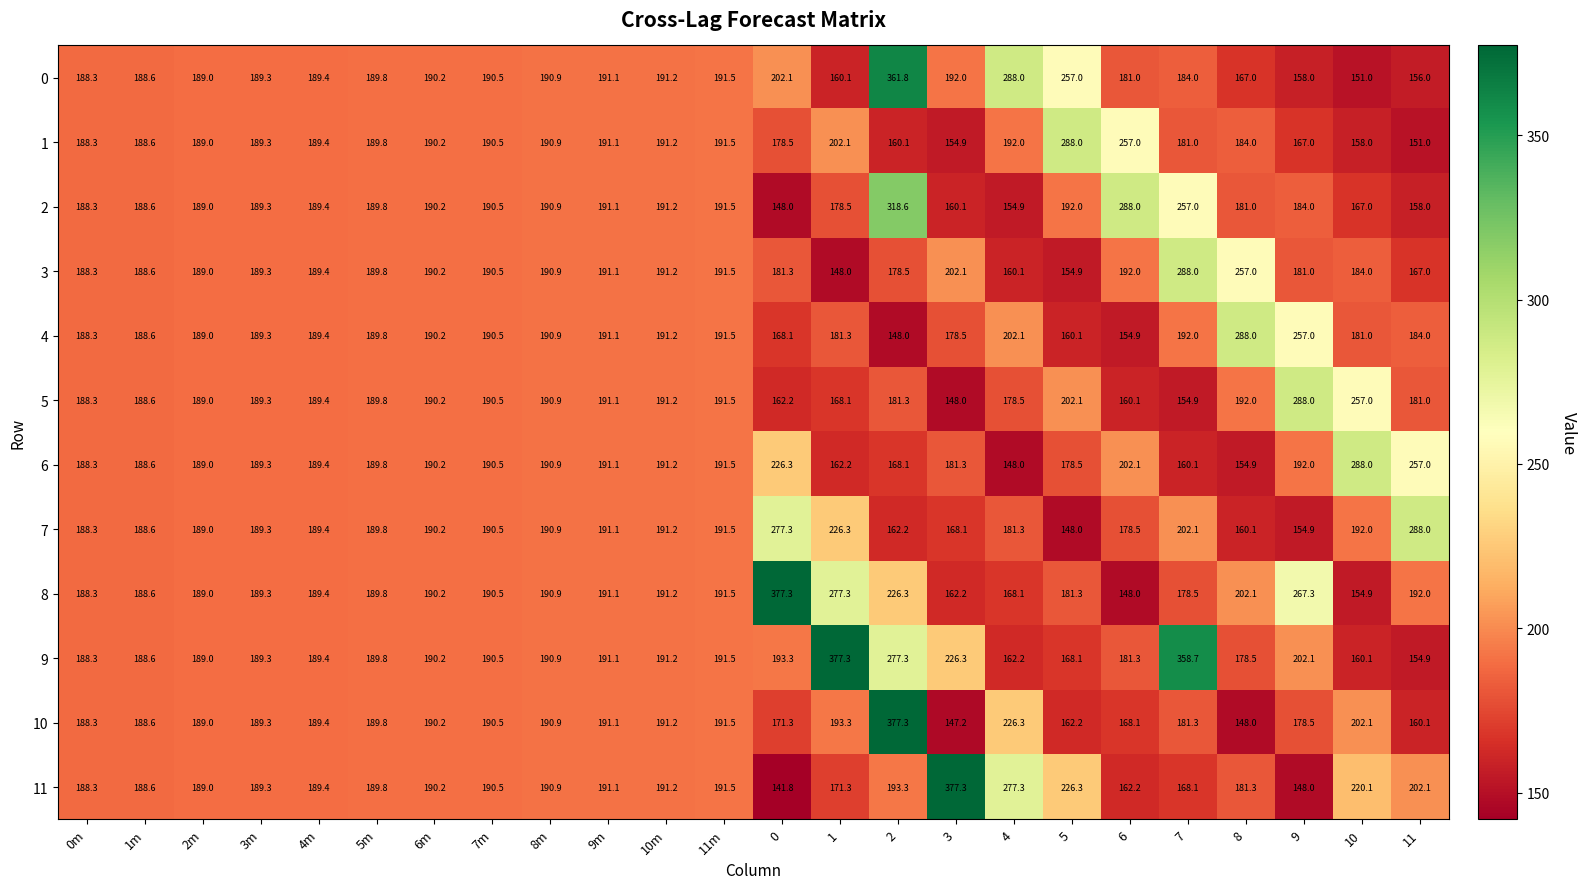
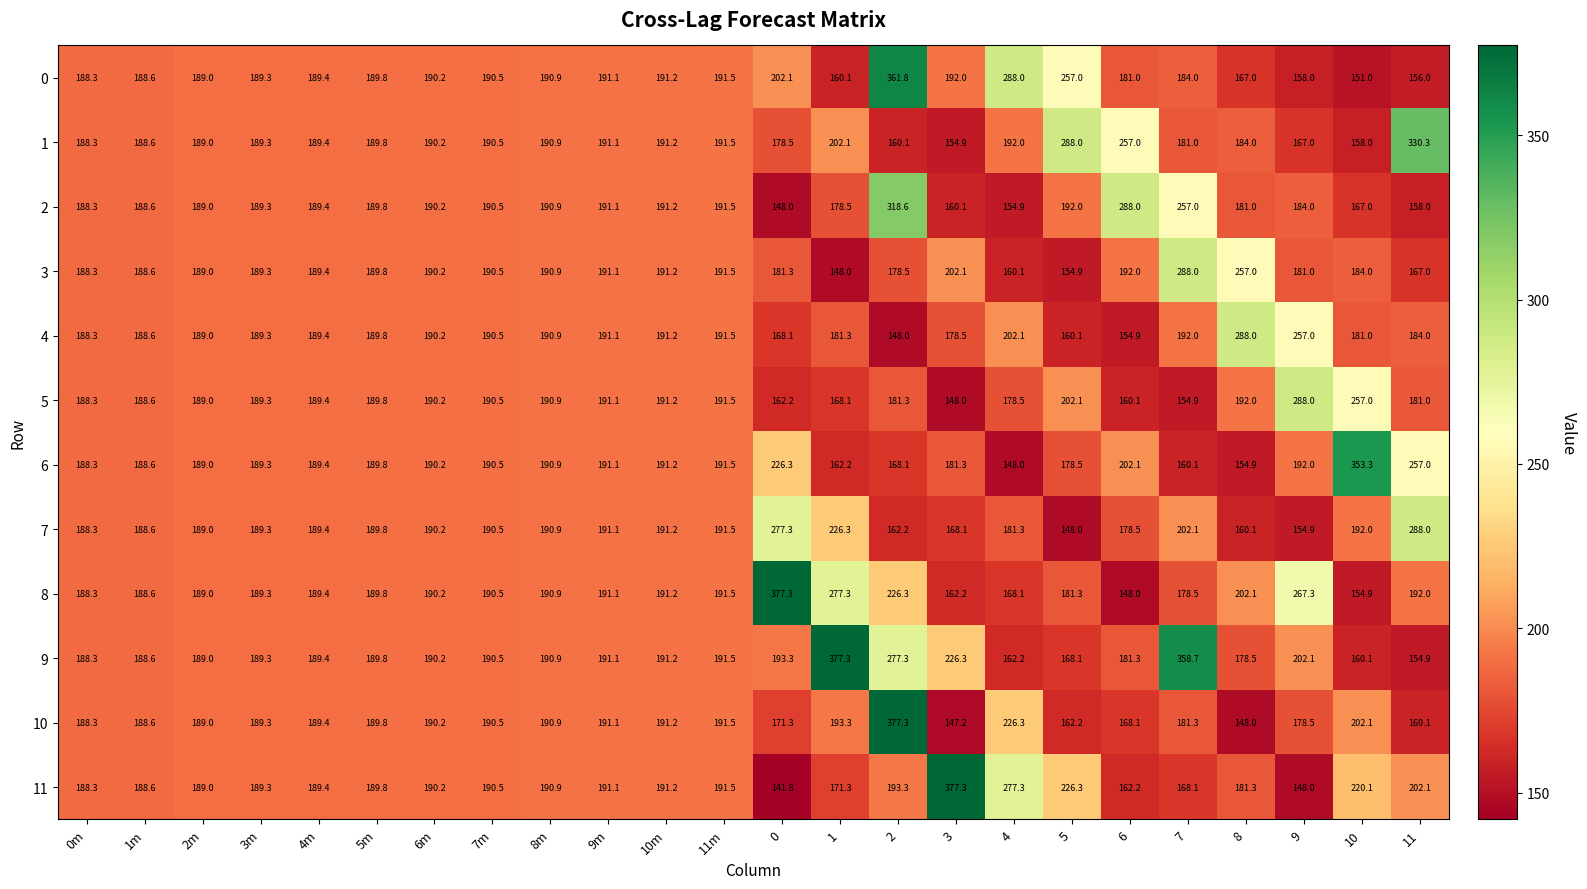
1, 11: 151.0 -> 330.3
6, 10: 288.0 -> 353.3
